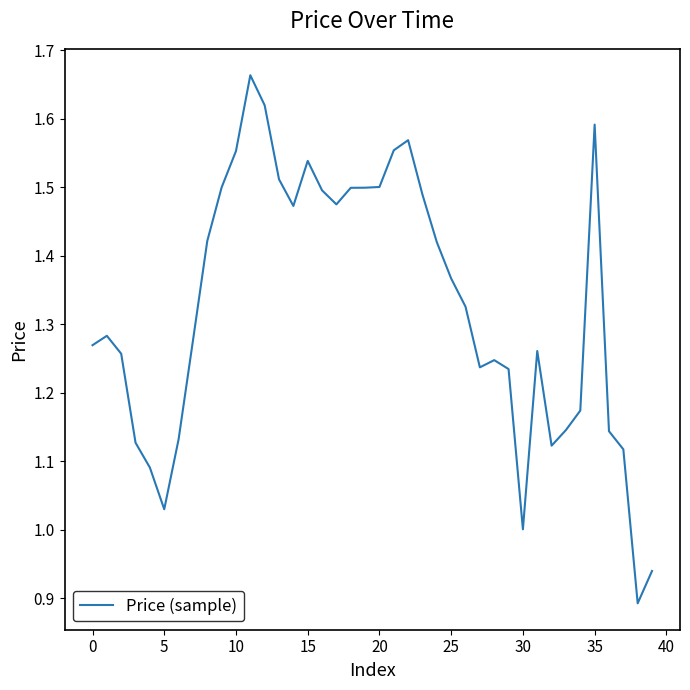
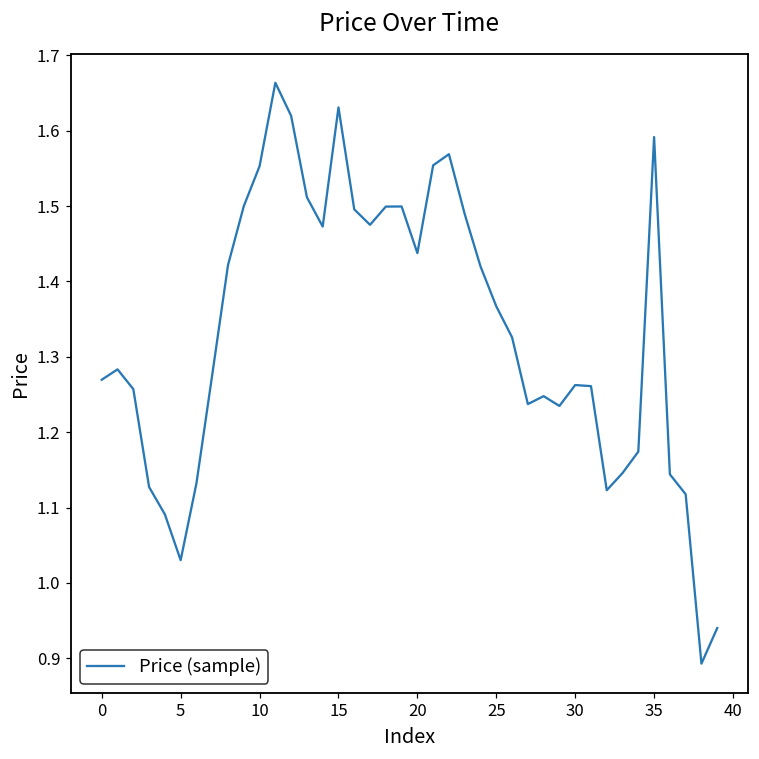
15: 1.54 -> 1.63
20: 1.50 -> 1.44
30: 1.00 -> 1.26
